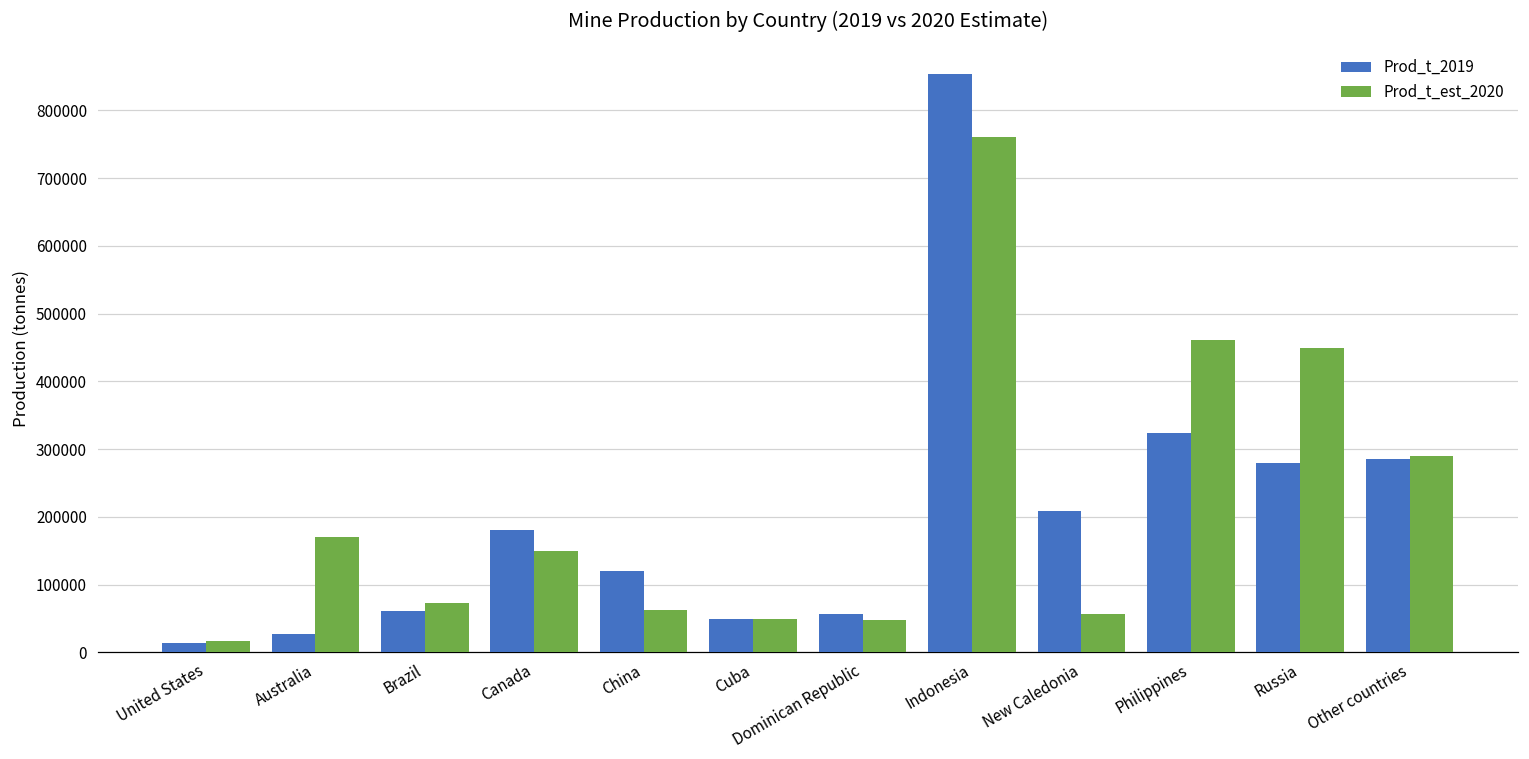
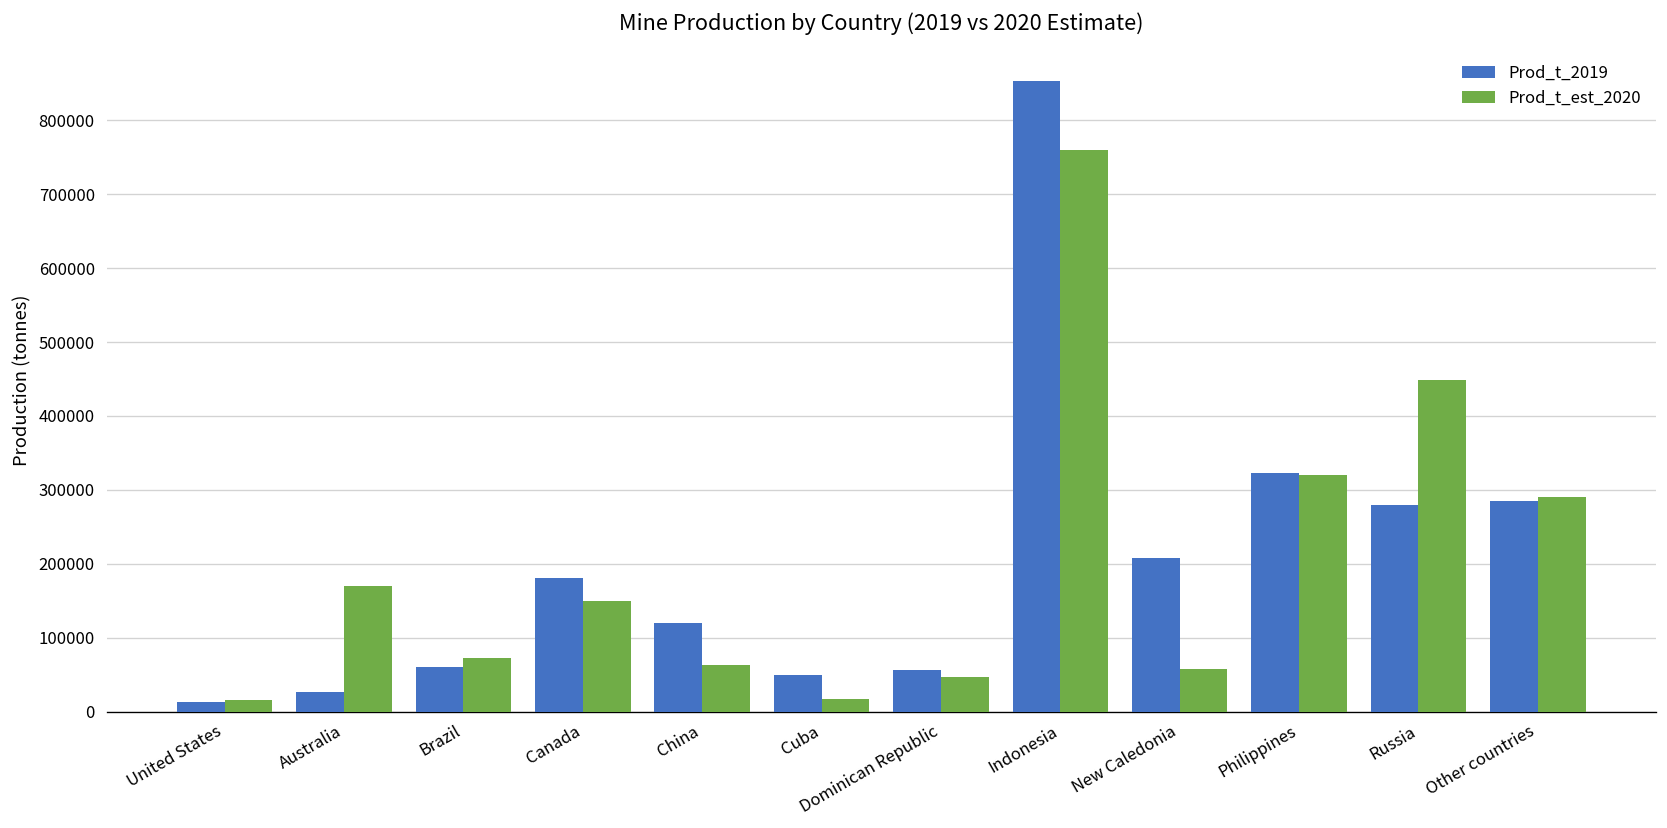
Prod_t_est_2020, Cuba: 50000 -> 20000
Prod_t_est_2020, Philippines: 460000 -> 320000
